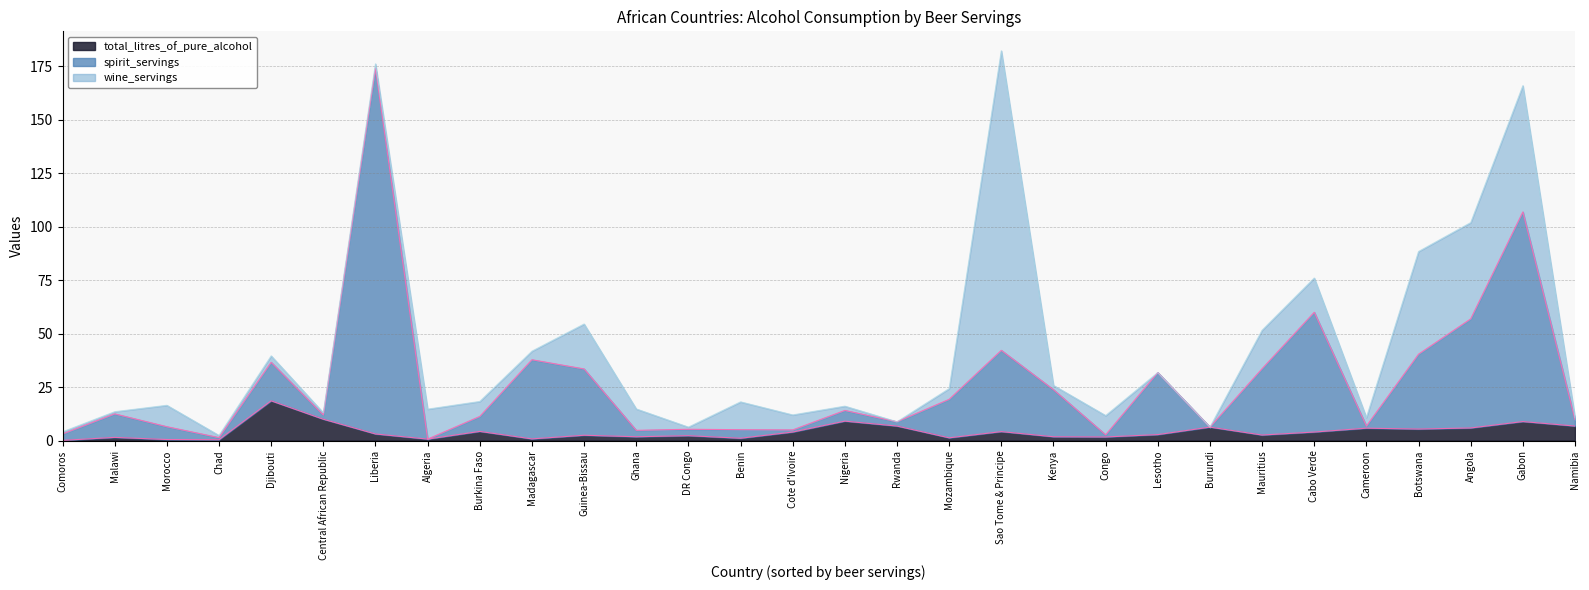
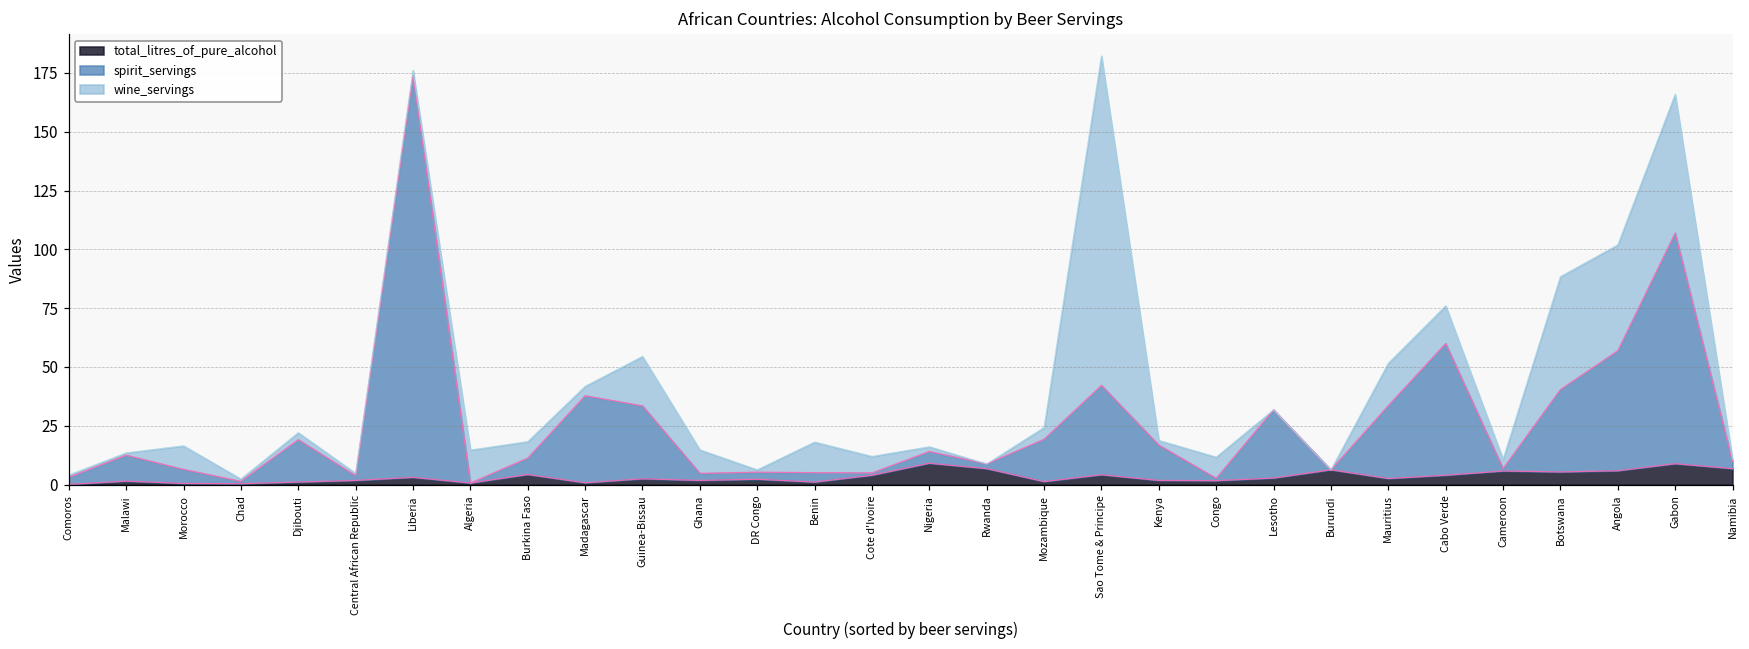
total_litres_of_pure_alcohol, Djibouti: 19 -> 1
total_litres_of_pure_alcohol, Central African Republic: 10 -> 2
spirit_servings, Kenya: 22 -> 15
